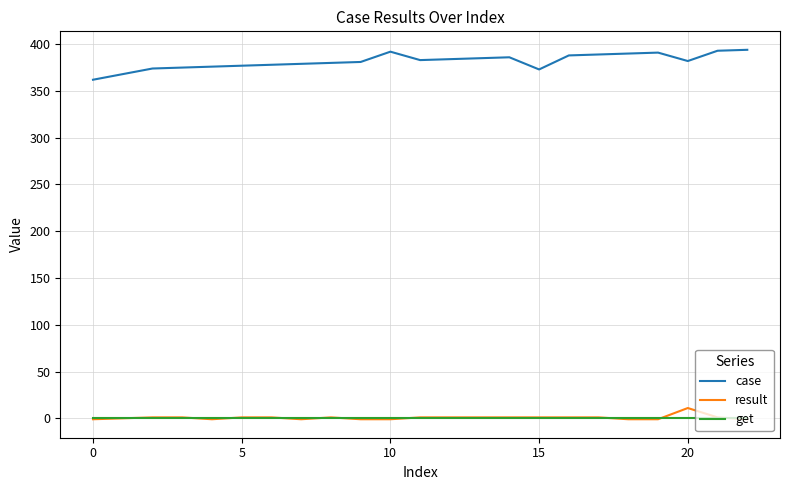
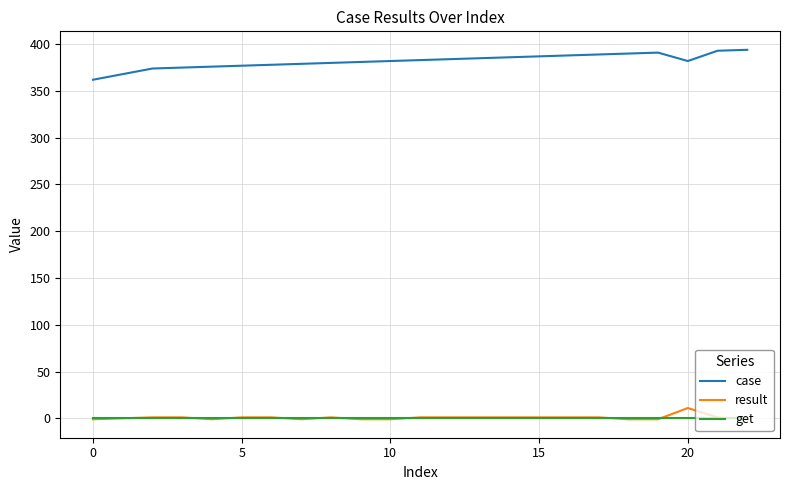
case, 10: 390 -> 380
case, 15: 370 -> 390
